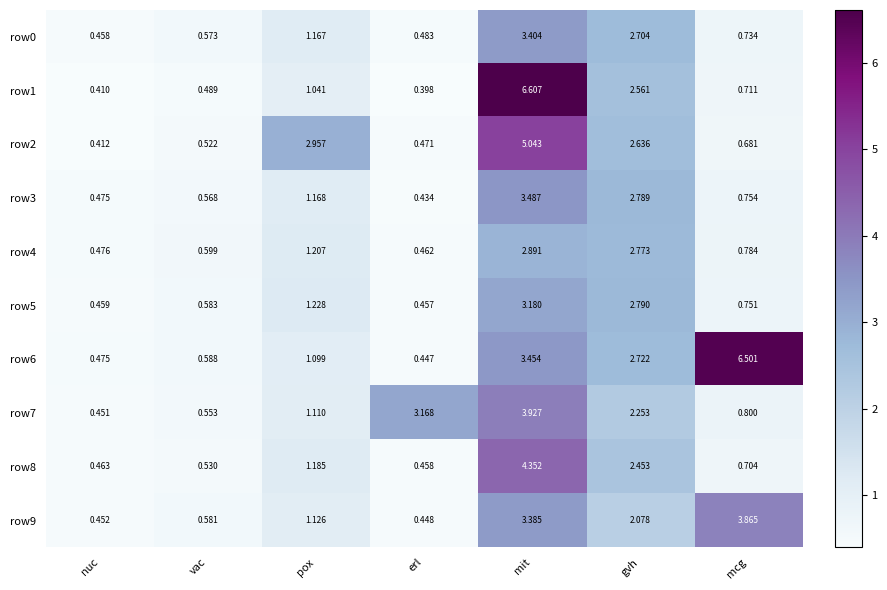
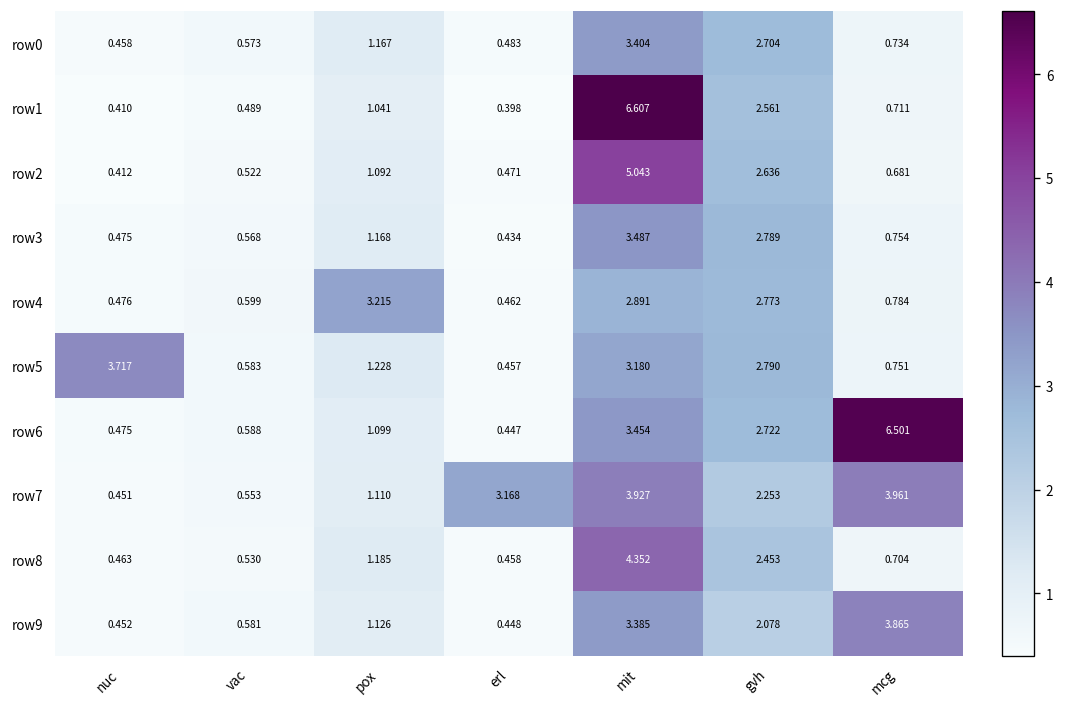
row2, pox: 2.957 -> 1.092
row4, pox: 1.207 -> 3.215
row5, nuc: 0.459 -> 3.717
row7, mcg: 0.800 -> 3.961
